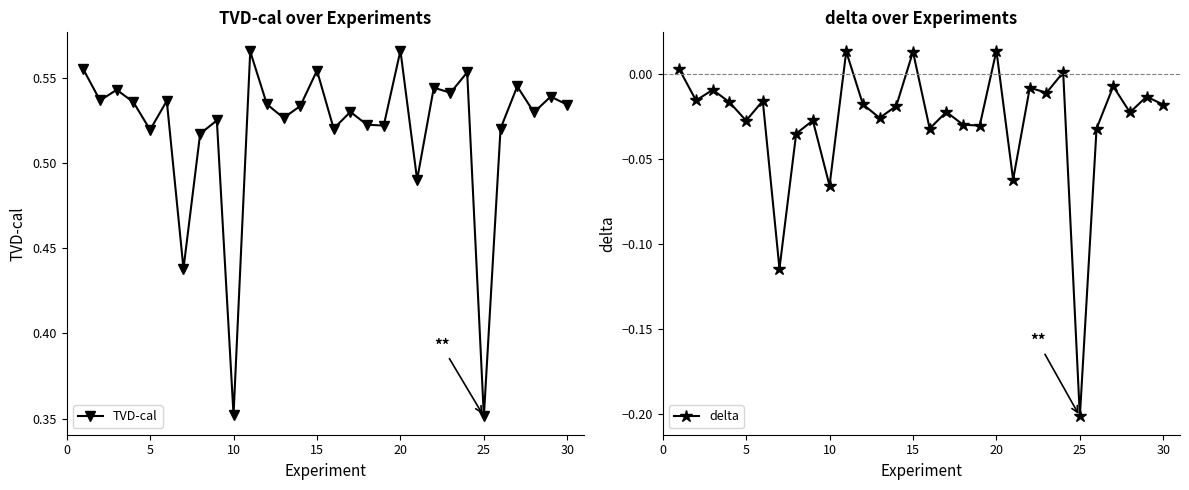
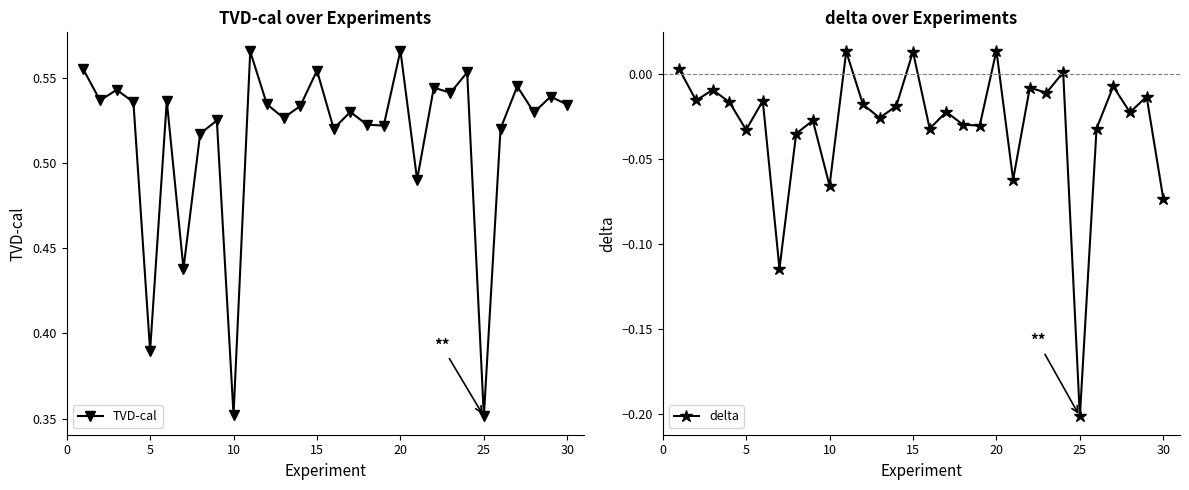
TVD-cal over Experiments, 5: 0.520 -> 0.390
delta over Experiments, 5: -0.028 -> -0.033
delta over Experiments, 30: -0.018 -> -0.074
